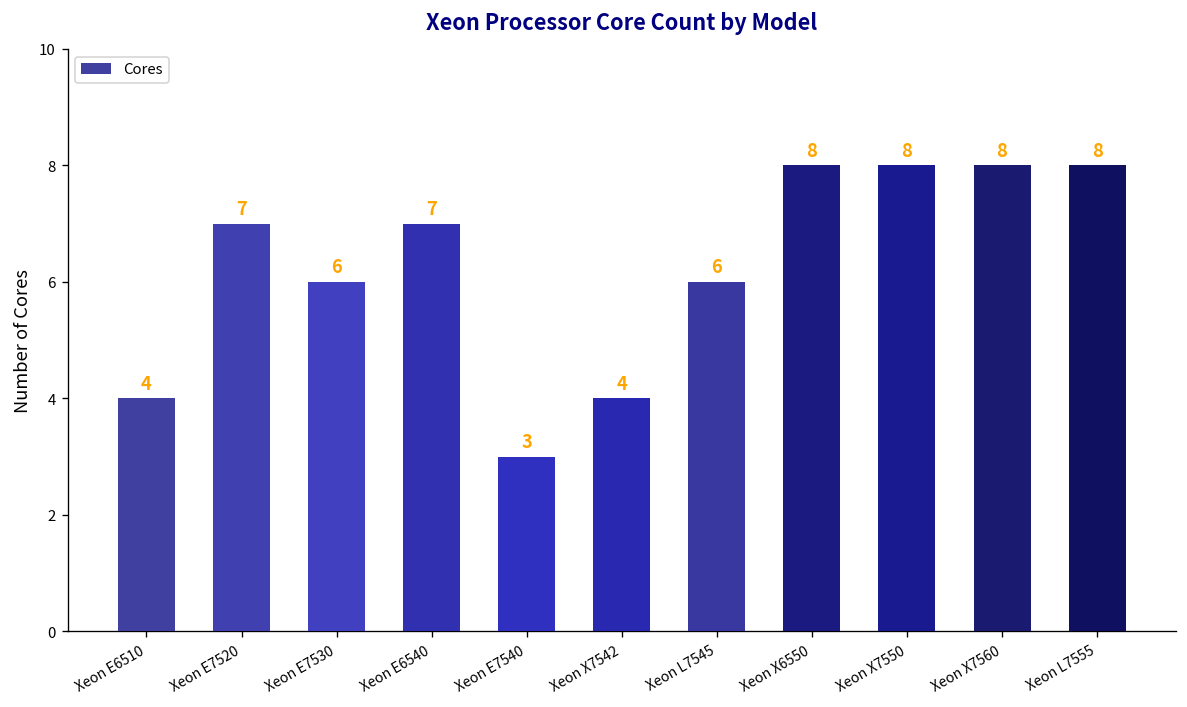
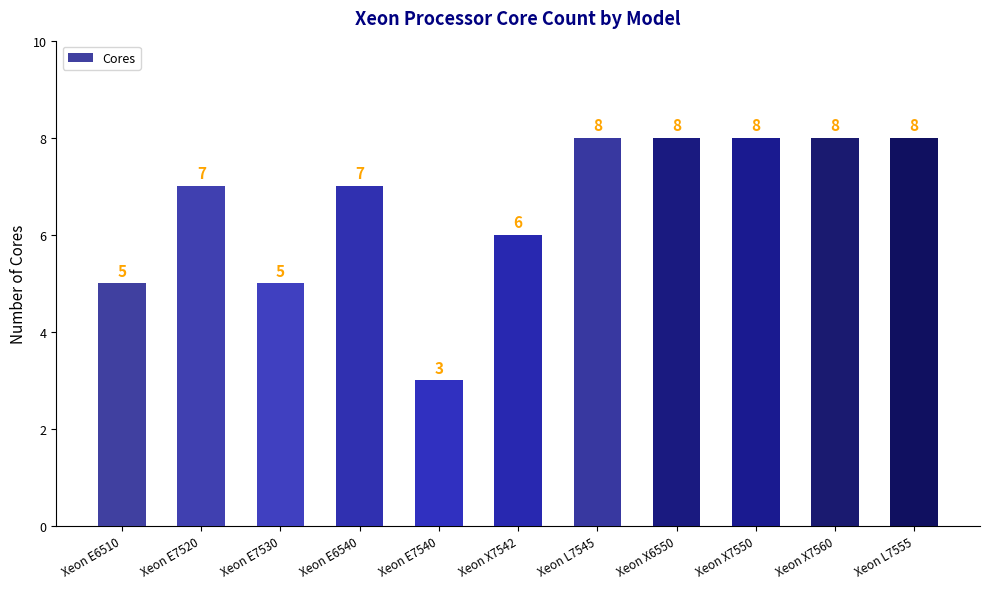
Xeon E6510: 4 -> 5
Xeon E7530: 6 -> 5
Xeon X7542: 4 -> 6
Xeon L7545: 6 -> 8
